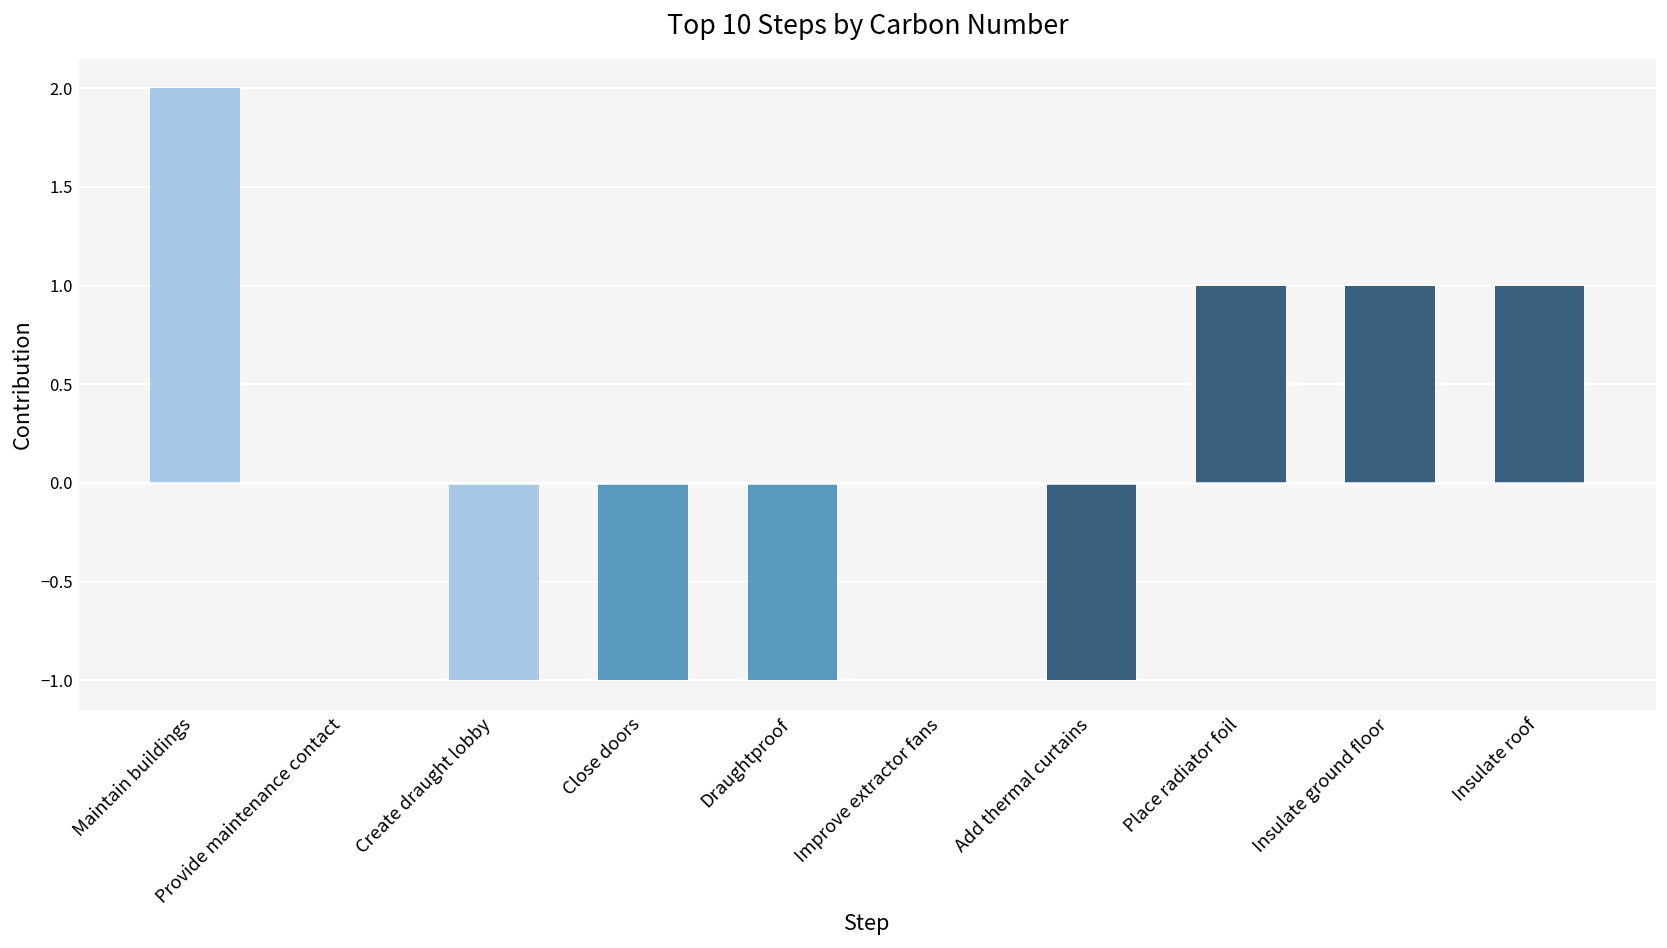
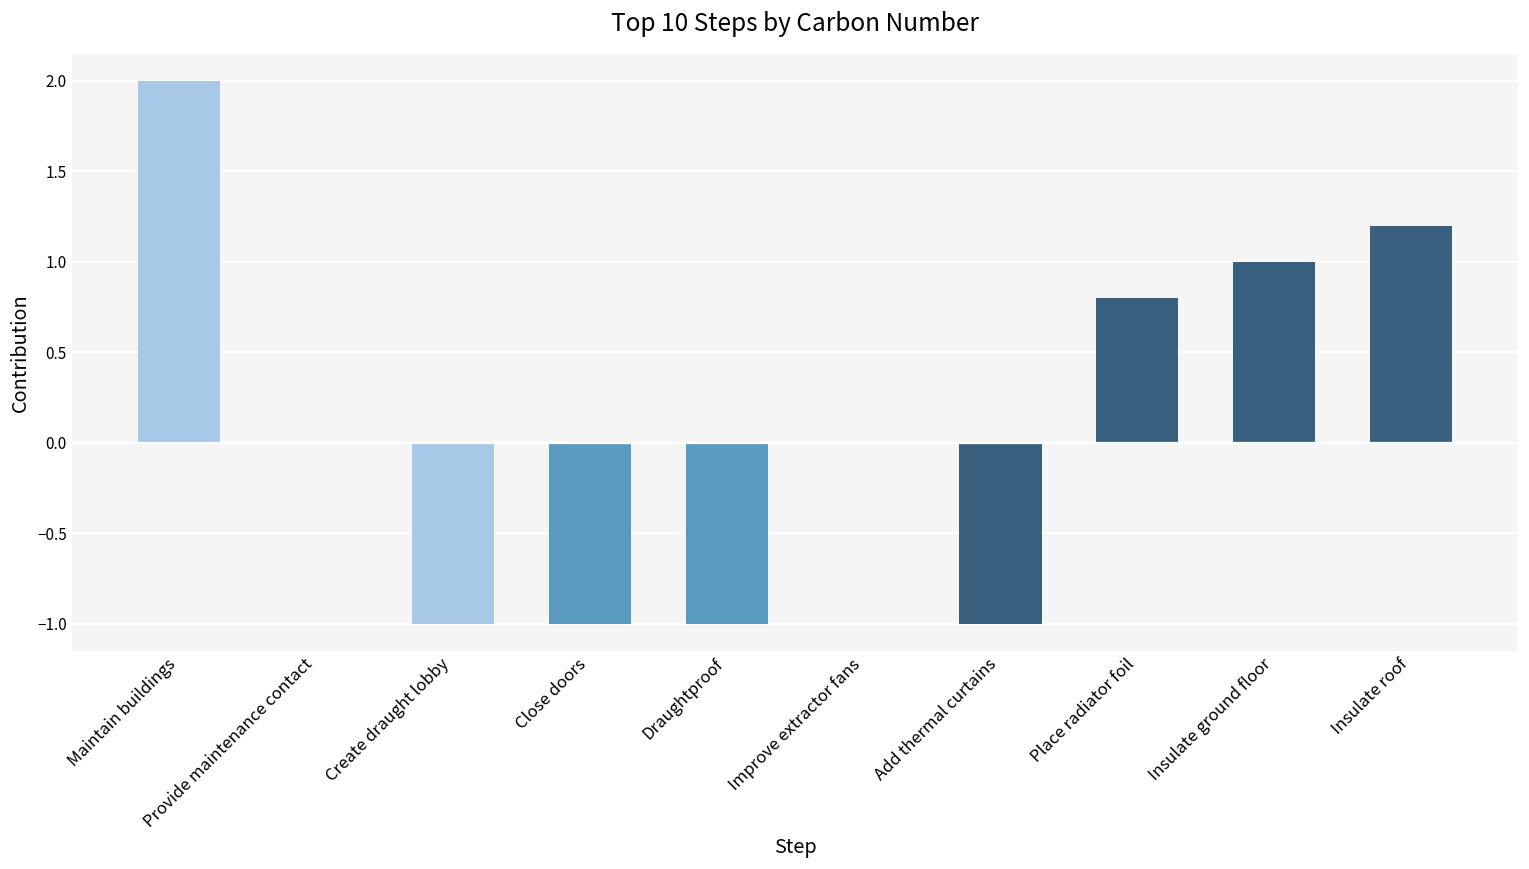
Place radiator foil: 1.00 -> 0.80
Insulate roof: 1.00 -> 1.20
